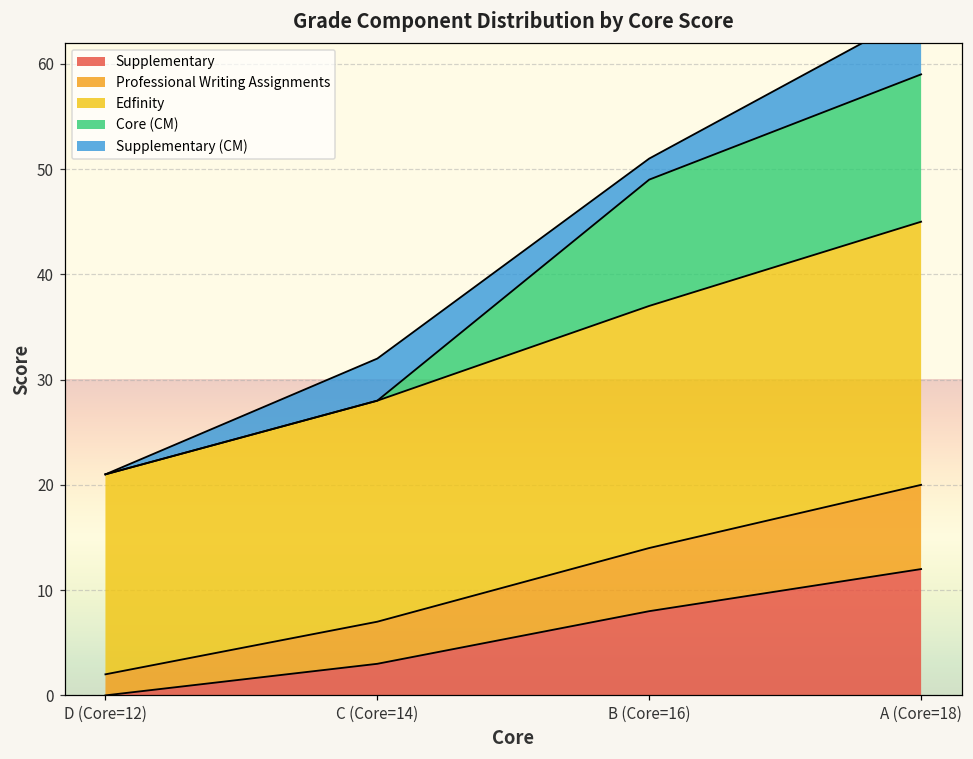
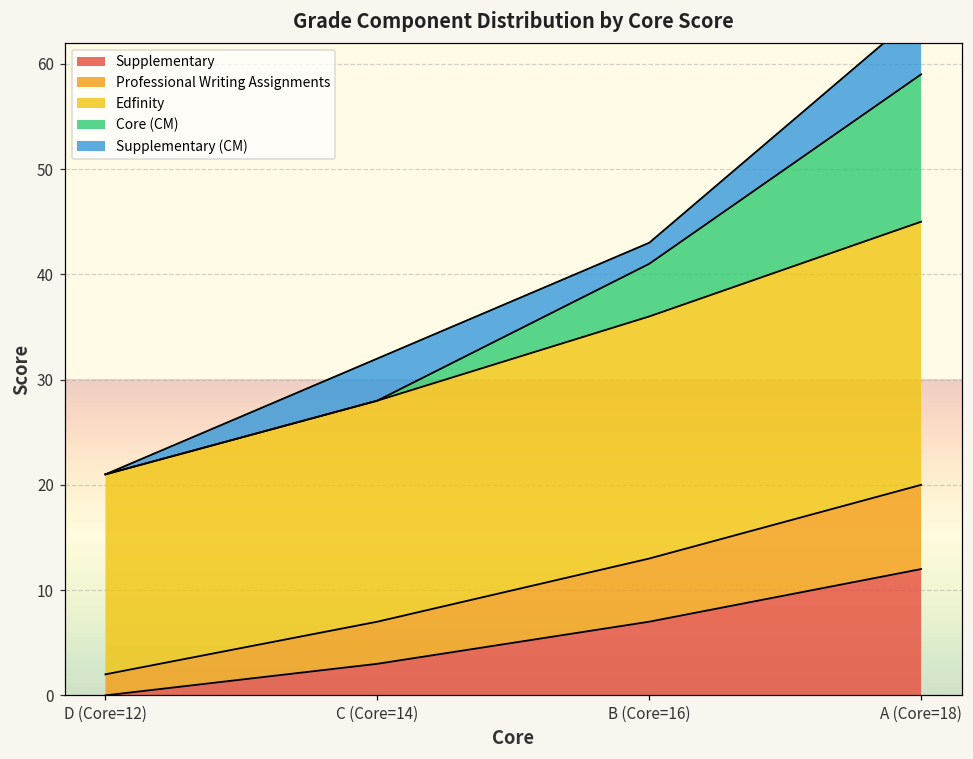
Supplementary, B (Core=16): 8 -> 7
Core (CM), B (Core=16): 12 -> 5
